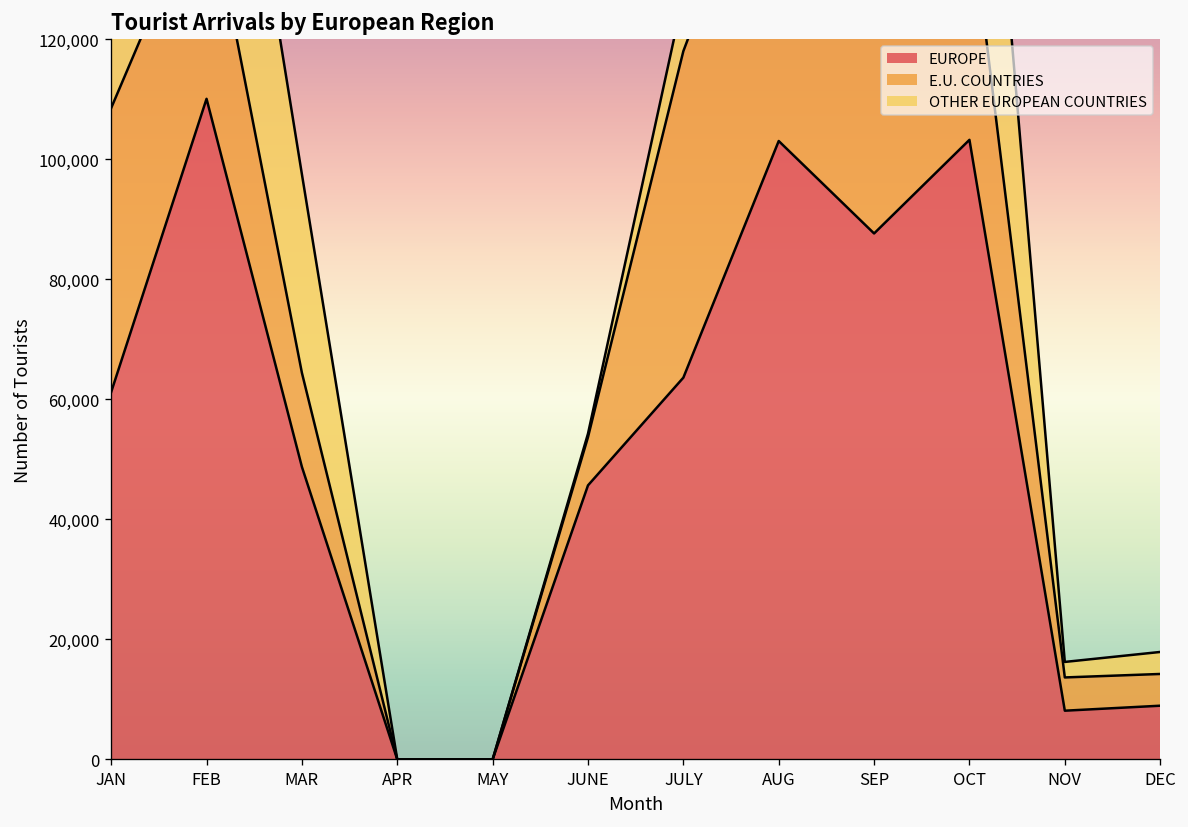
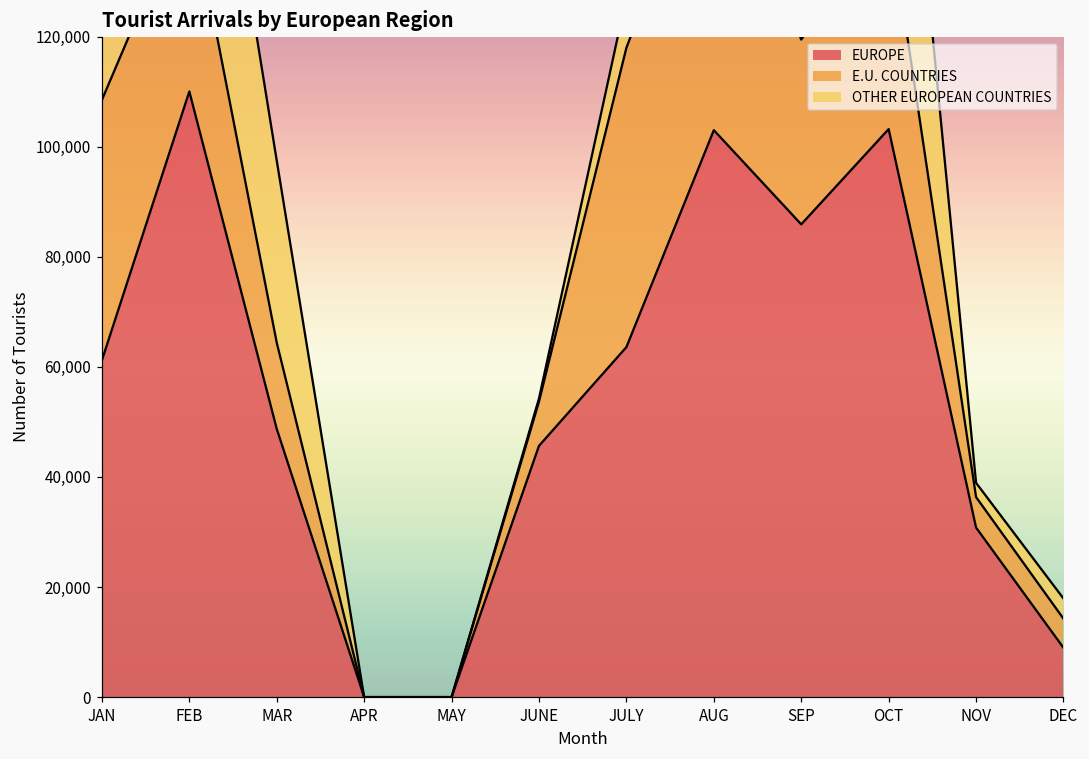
EUROPE, SEP: 88,000 -> 86,000
EUROPE, NOV: 8,000 -> 31,000
